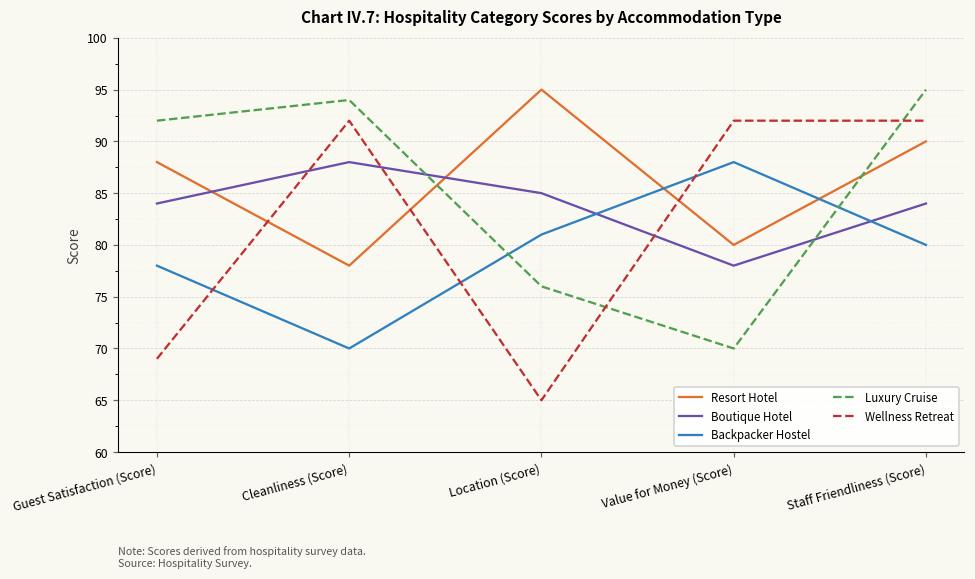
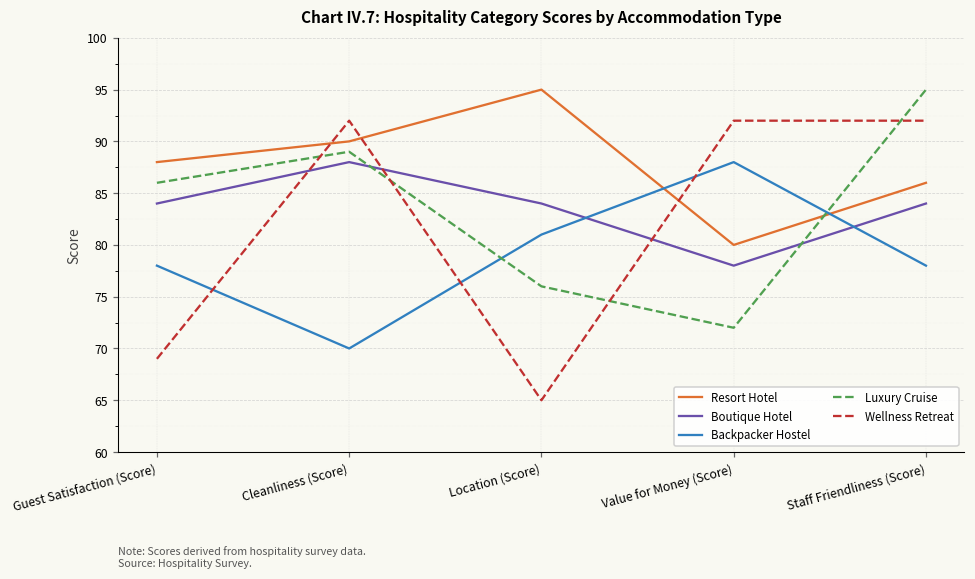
Luxury Cruise, Guest Satisfaction (Score): 92 -> 86
Resort Hotel, Cleanliness (Score): 78 -> 90
Luxury Cruise, Cleanliness (Score): 94 -> 89
Boutique Hotel, Location (Score): 85 -> 84
Luxury Cruise, Value for Money (Score): 70 -> 72
Resort Hotel, Staff Friendliness (Score): 90 -> 86
Backpacker Hostel, Staff Friendliness (Score): 80 -> 78
